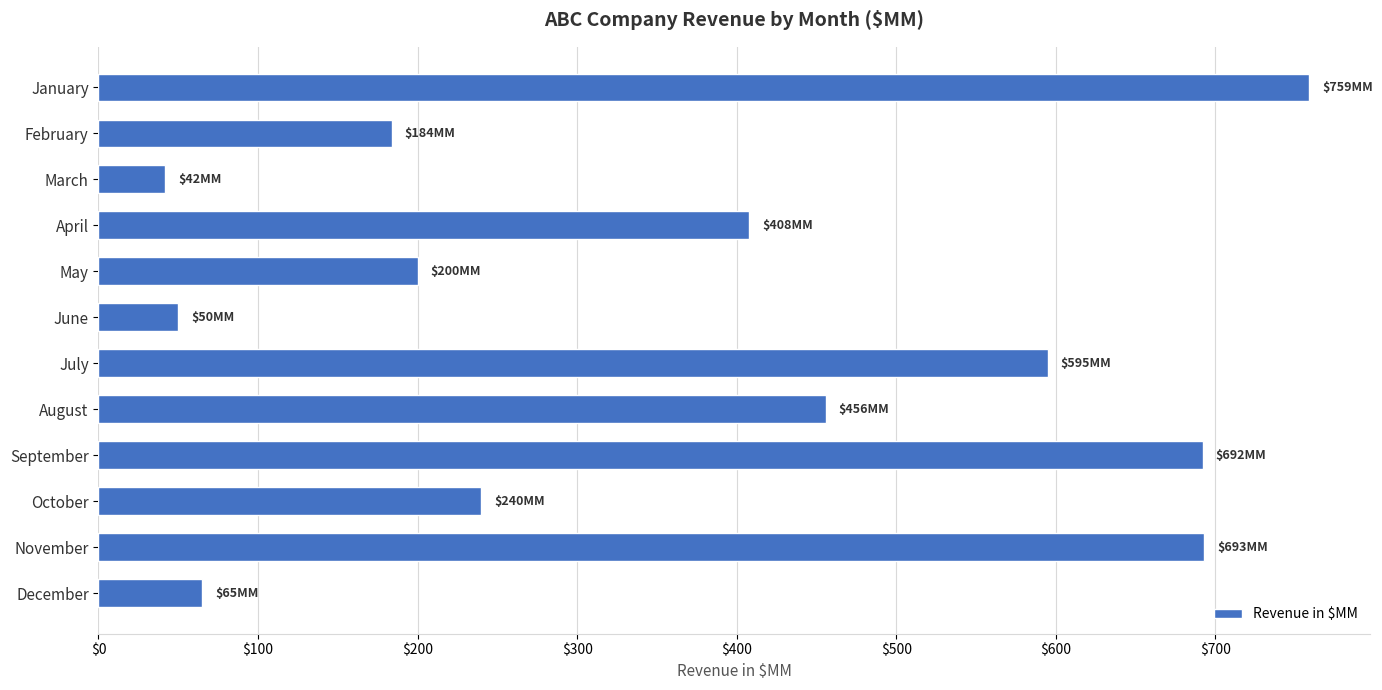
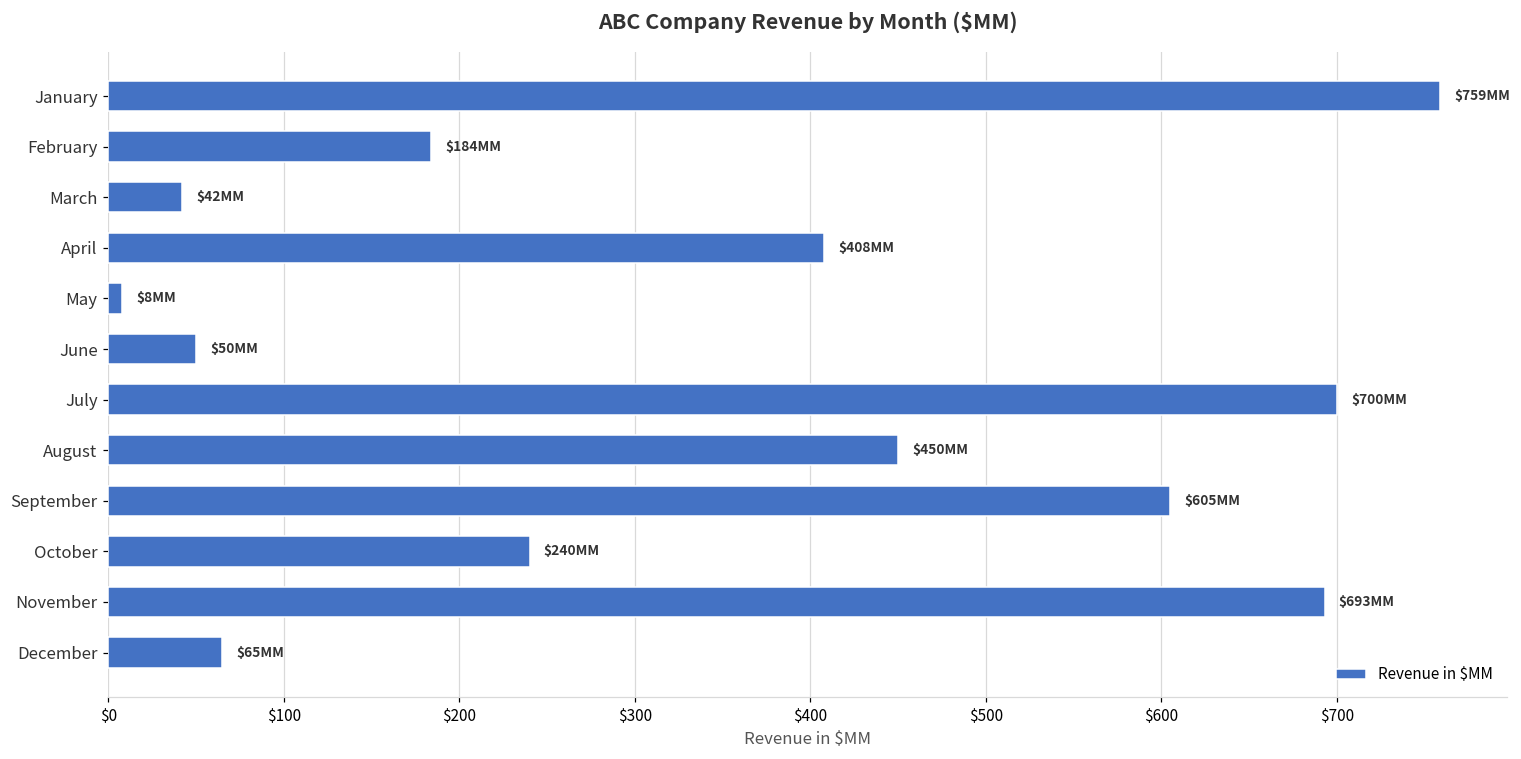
May: $200 -> $8
July: $595 -> $700
August: $456 -> $450
September: $692 -> $605
